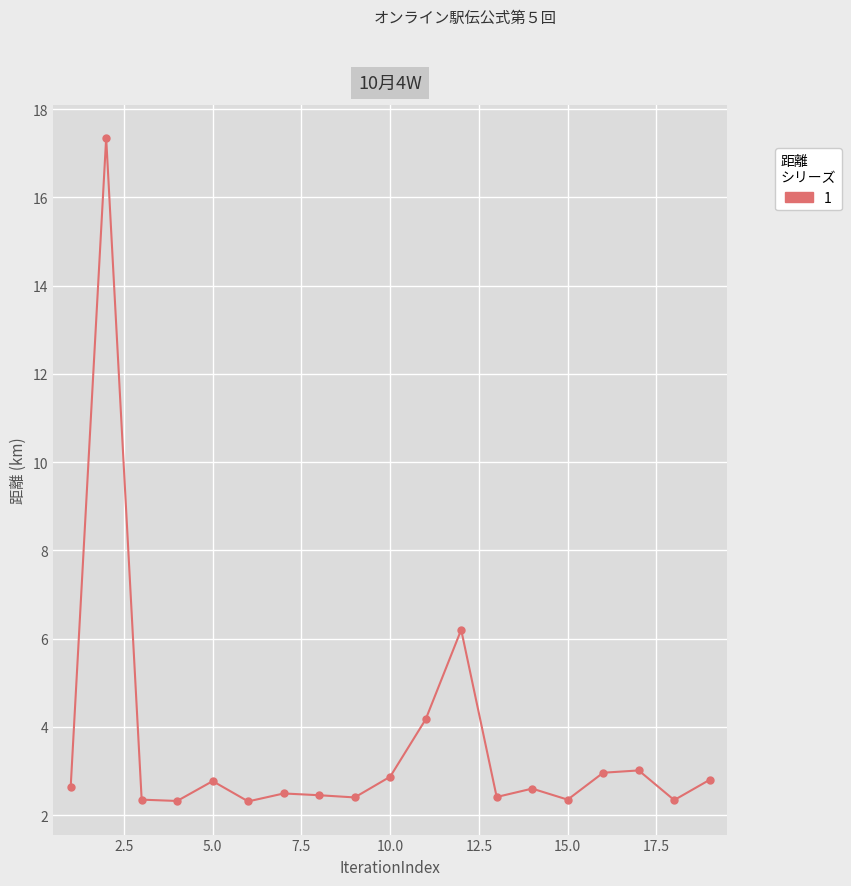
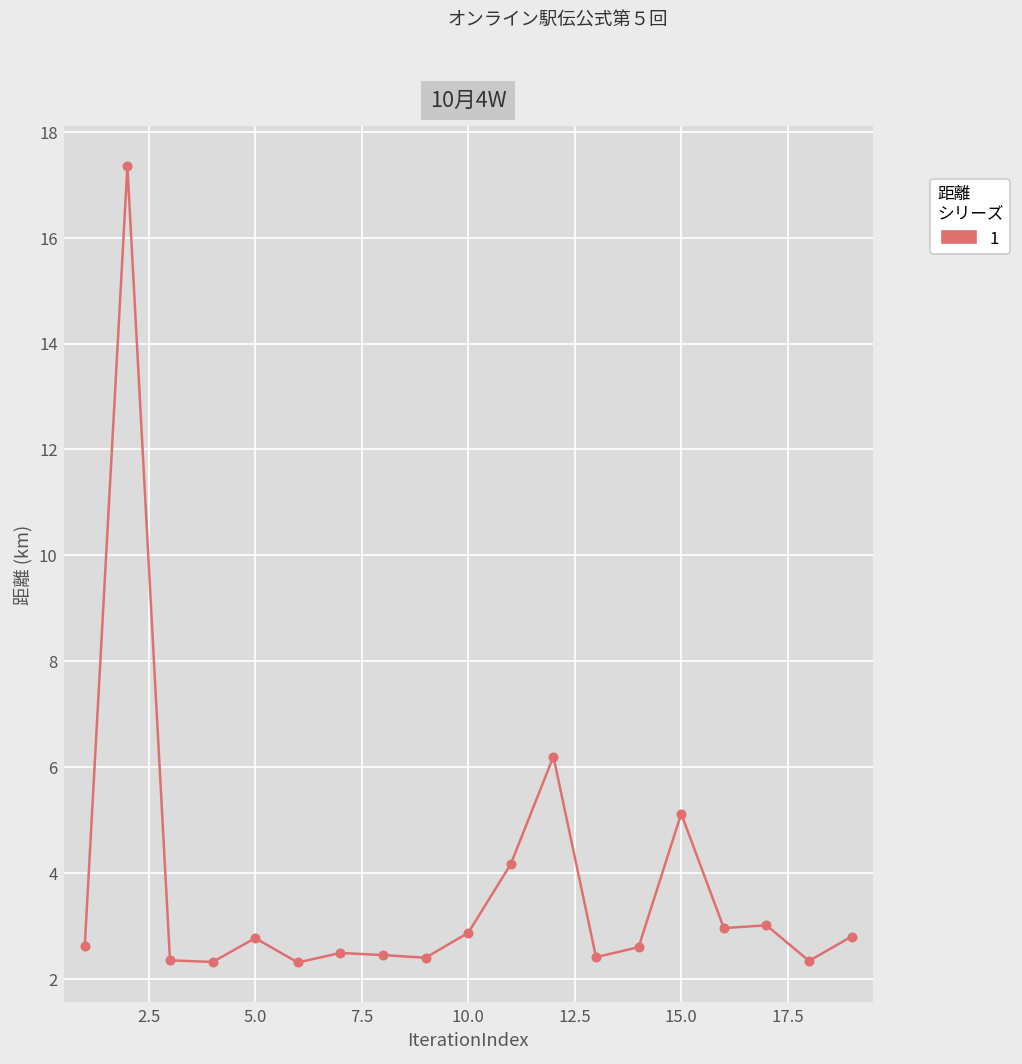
15.0: 2.4 -> 5.1
